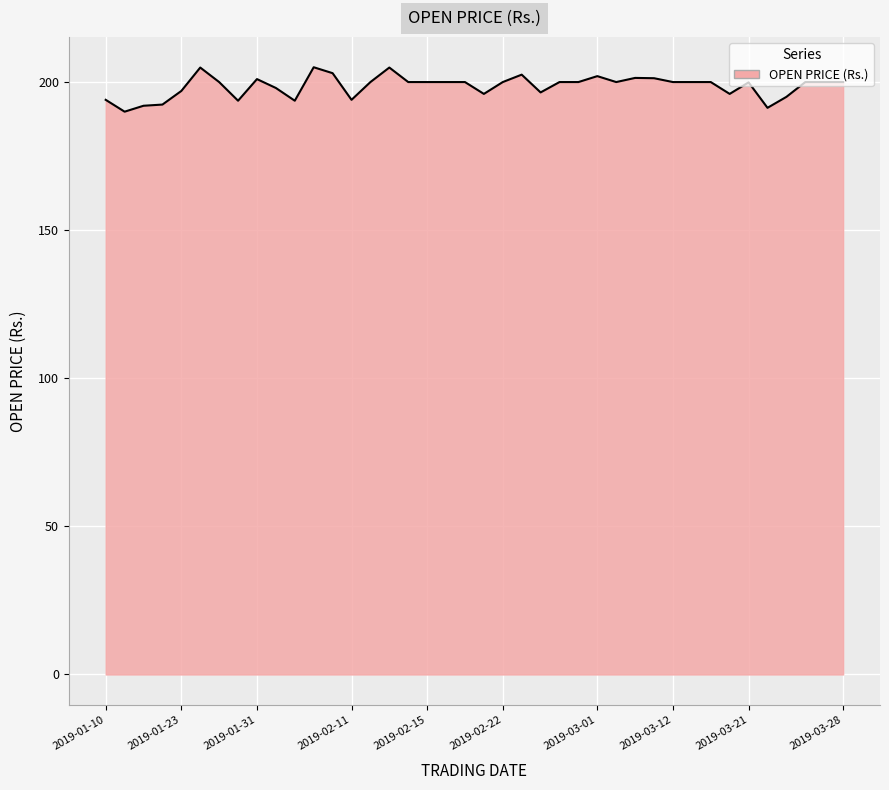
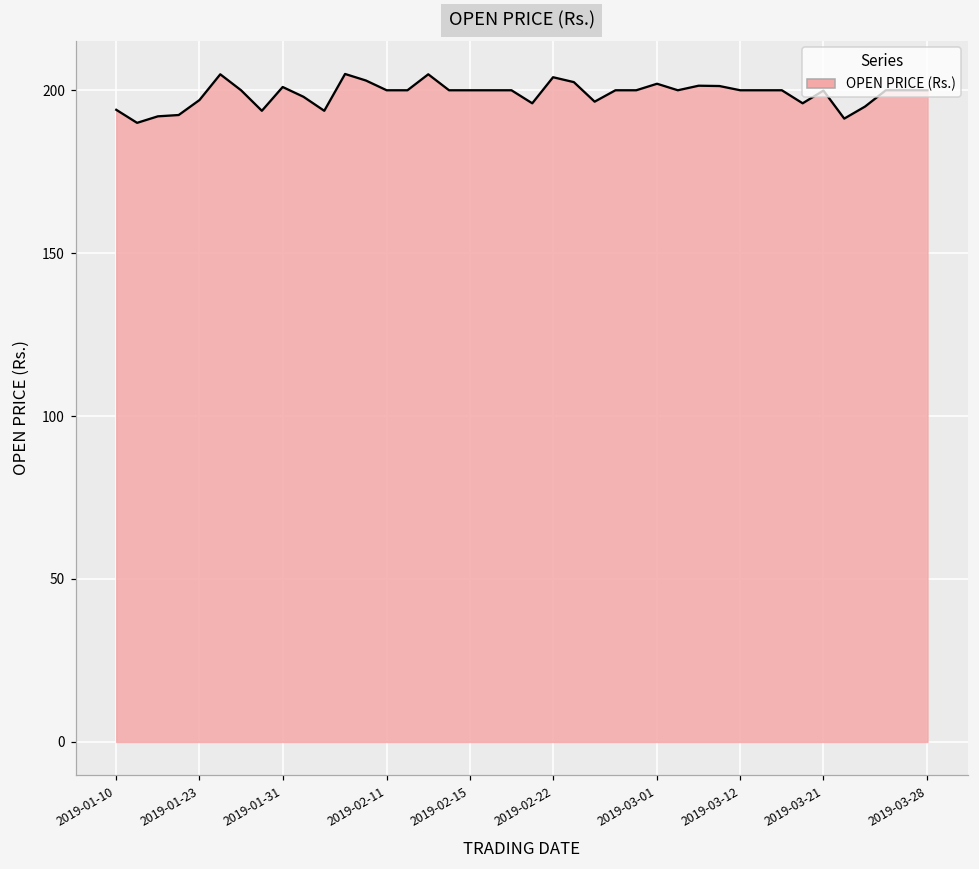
2019-02-11: 194 -> 200
2019-02-22: 200 -> 204
